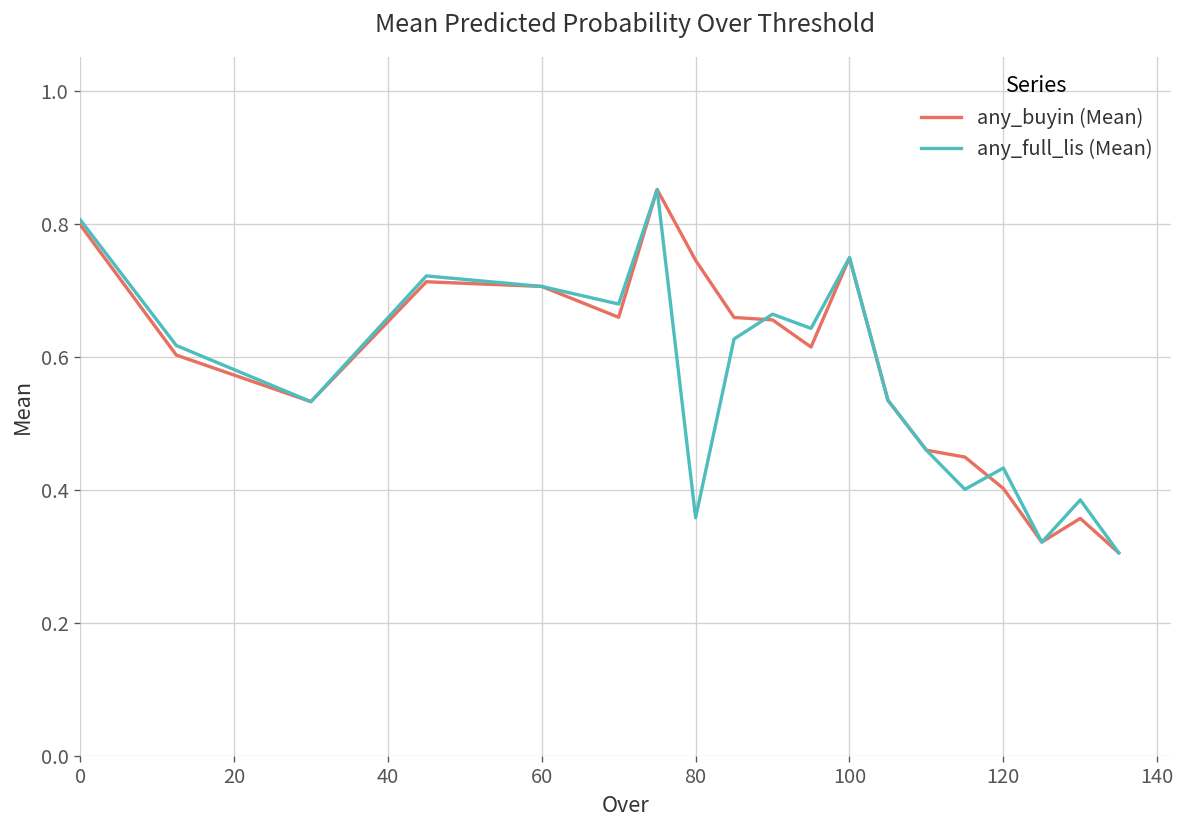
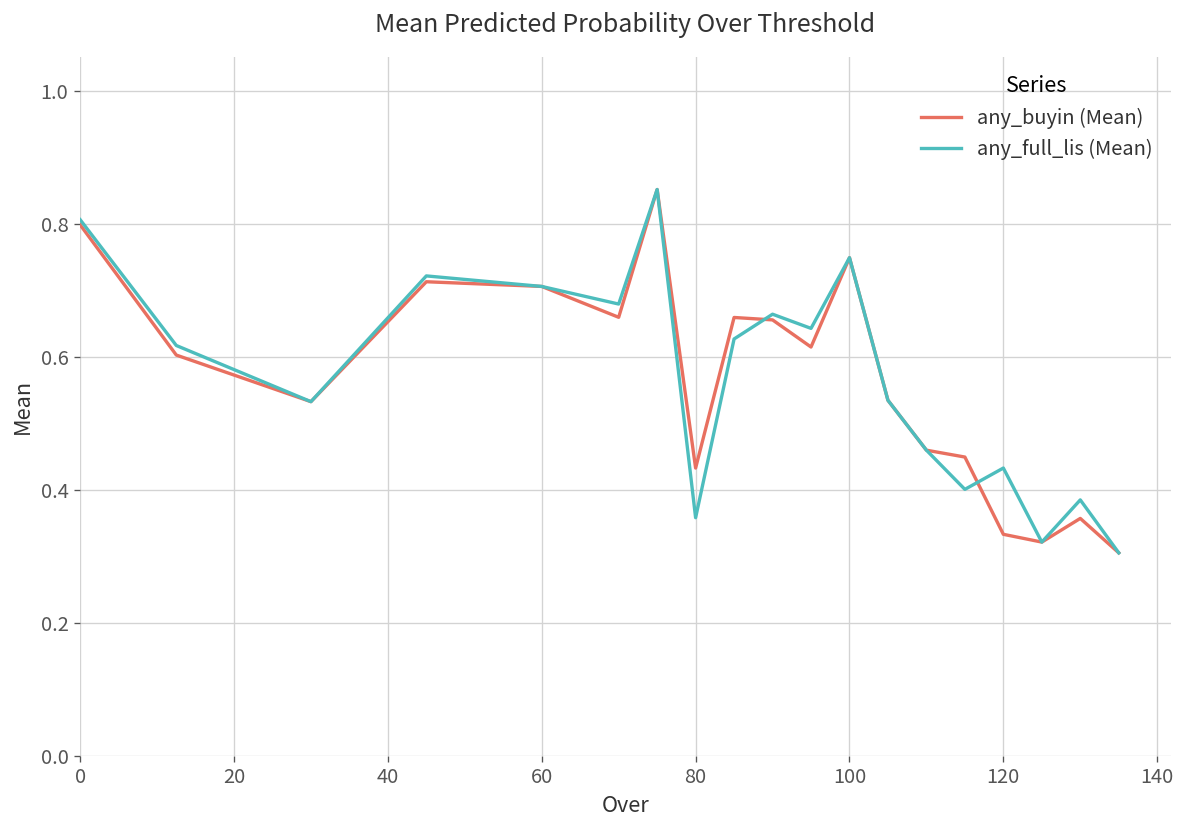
any_buyin (Mean), 80: 0.74 -> 0.43
any_buyin (Mean), 120: 0.40 -> 0.33
